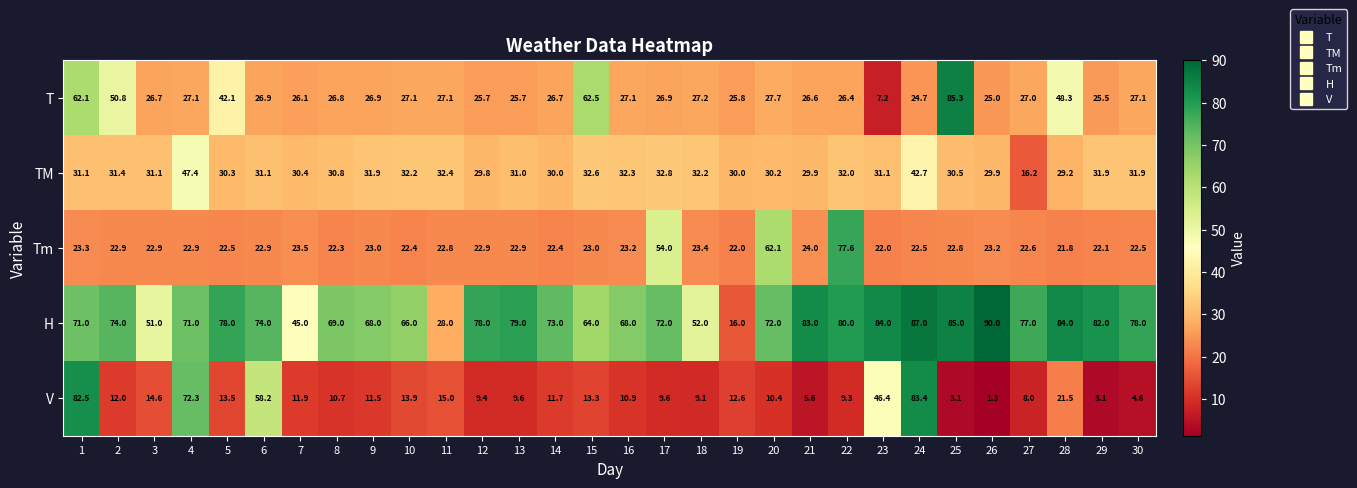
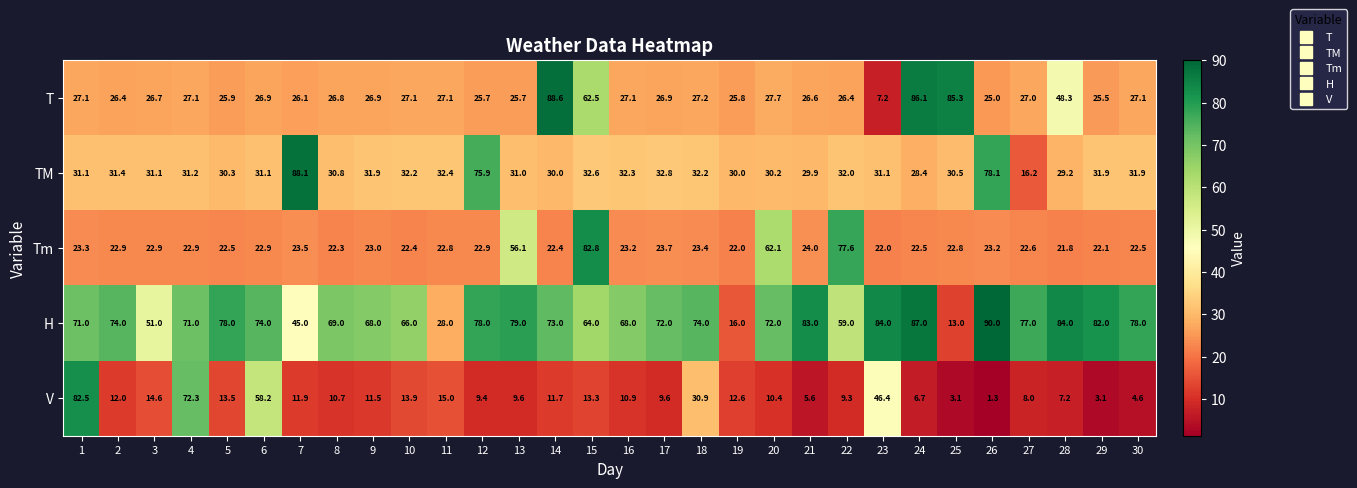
T, 1: 62.1 -> 27.1
T, 2: 50.8 -> 26.4
T, 5: 42.1 -> 25.9
T, 14: 26.7 -> 88.6
T, 24: 24.7 -> 86.1
TM, 4: 47.4 -> 31.2
TM, 7: 30.4 -> 88.1
TM, 12: 29.8 -> 75.9
TM, 24: 42.7 -> 28.4
TM, 26: 29.9 -> 78.1
Tm, 13: 22.9 -> 56.1
Tm, 15: 23.0 -> 82.8
Tm, 17: 54.0 -> 23.7
H, 18: 52.0 -> 74.0
H, 22: 80.0 -> 59.0
H, 25: 85.0 -> 13.0
V, 18: 9.1 -> 30.9
V, 24: 83.4 -> 6.7
V, 28: 21.5 -> 7.2
